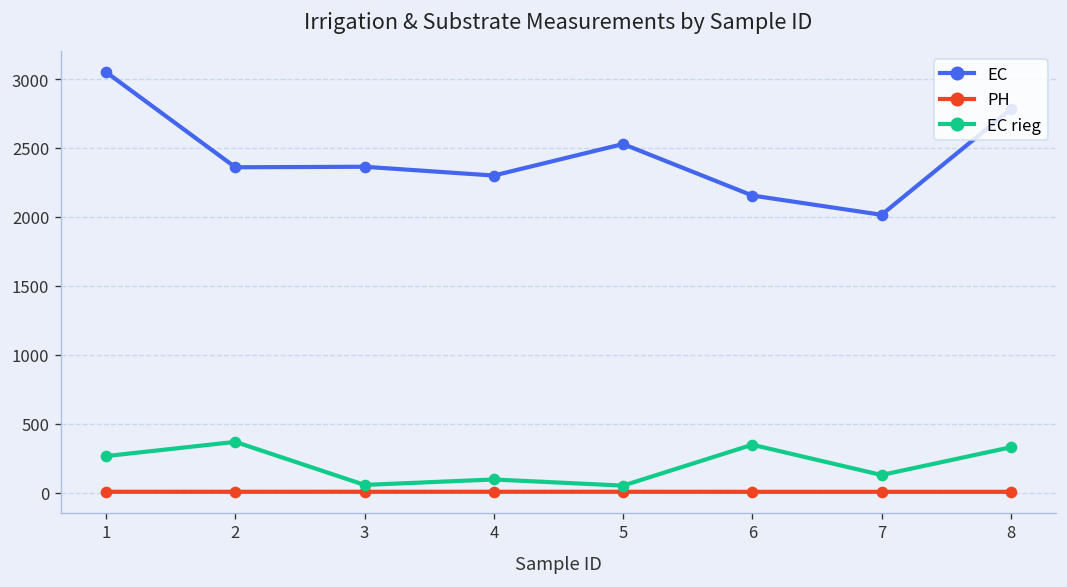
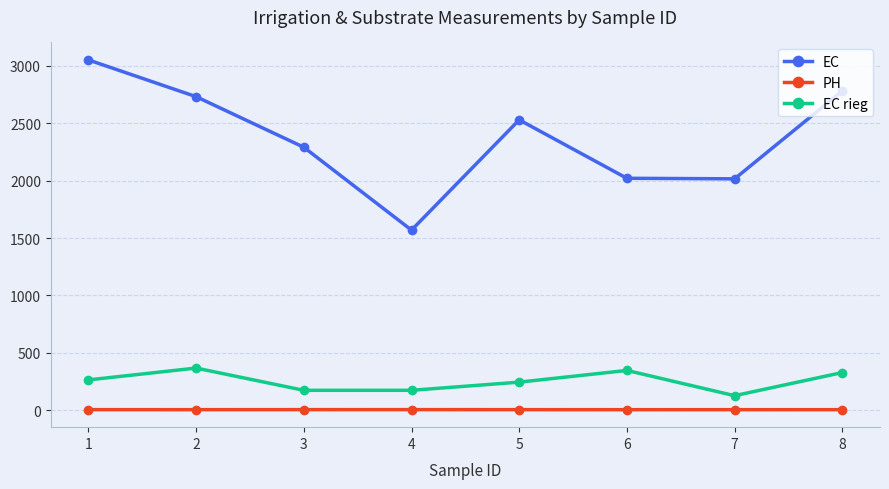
EC, 2: 2360 -> 2730
EC, 3: 2360 -> 2290
EC rieg, 3: 60 -> 180
EC, 4: 2300 -> 1570
EC rieg, 4: 100 -> 180
EC rieg, 5: 50 -> 250
EC, 6: 2160 -> 2020
